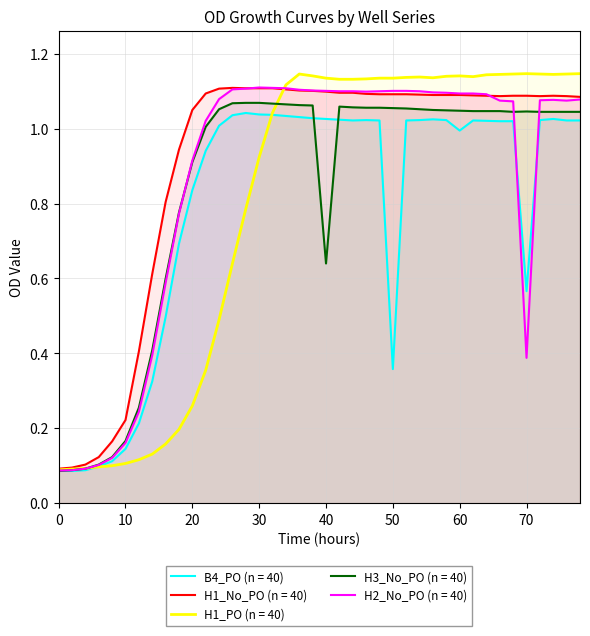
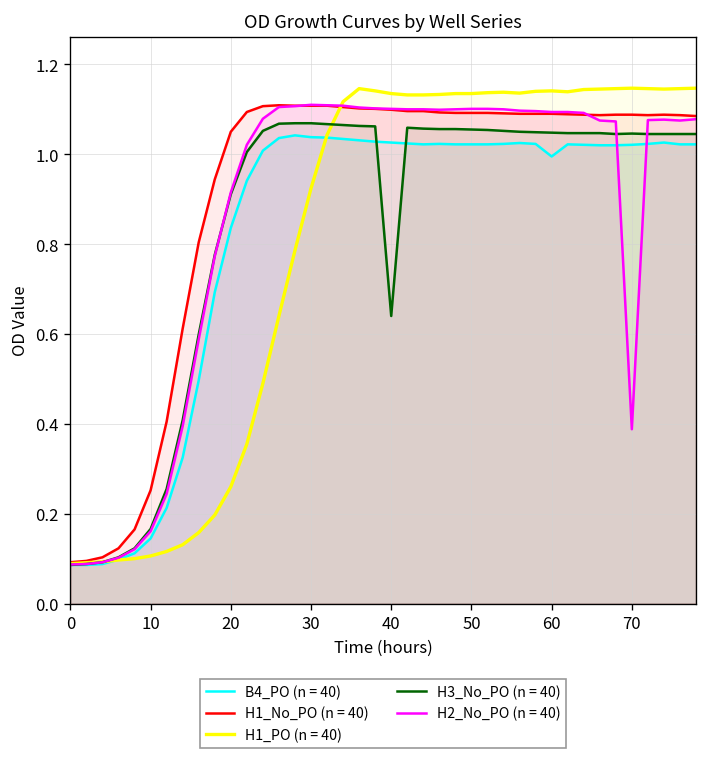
H1_No_PO (n = 40), 10: 0.22 -> 0.25
B4_PO (n = 40), 50: 0.36 -> 1.02
B4_PO (n = 40), 70: 0.57 -> 1.02
